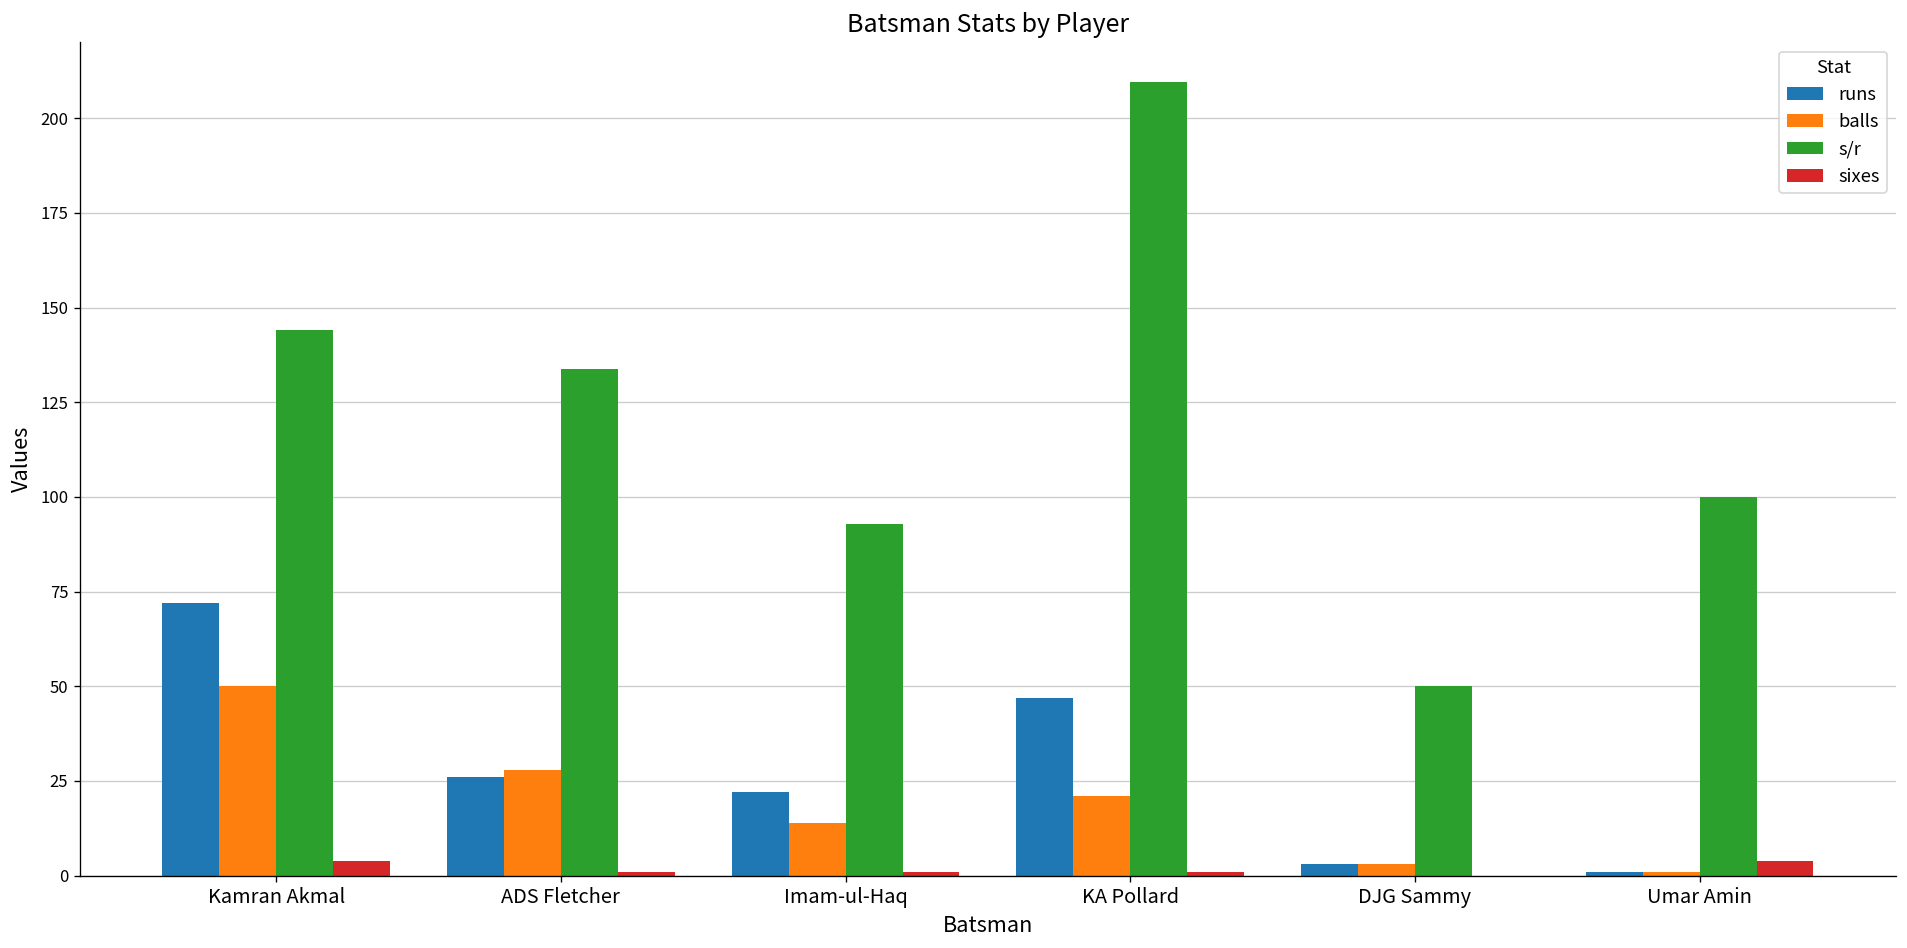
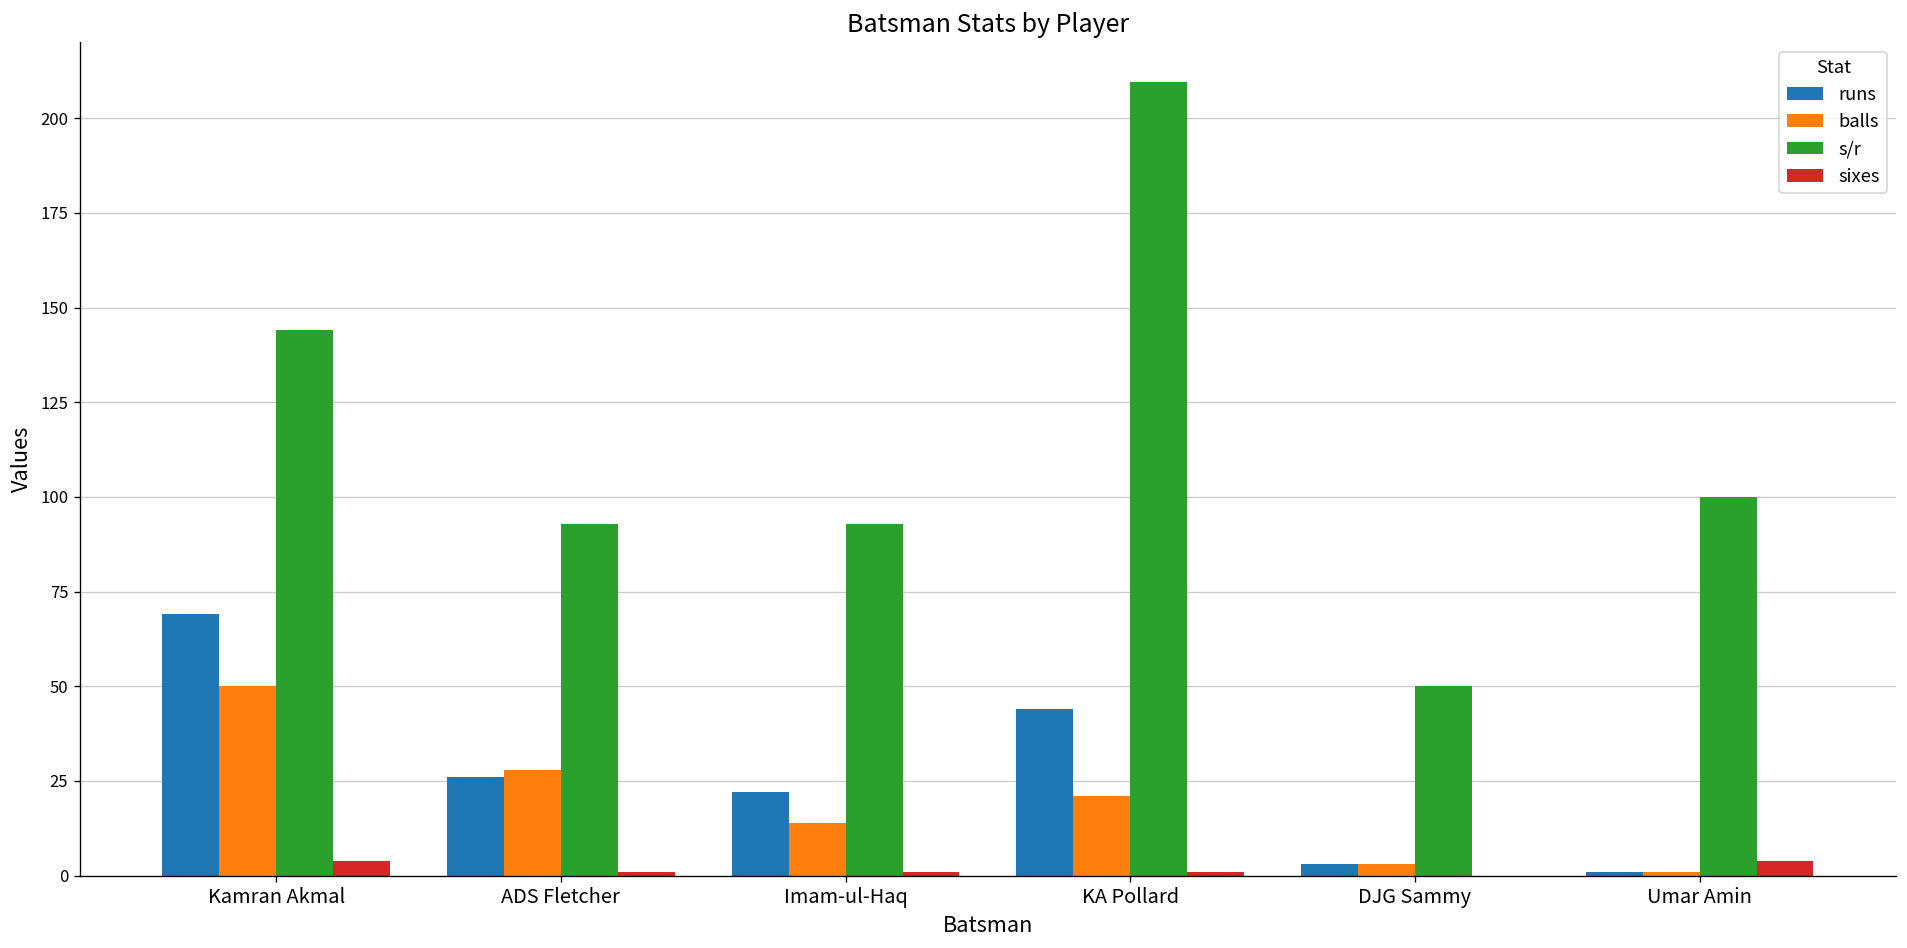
runs, Kamran Akmal: 72 -> 69
s/r, ADS Fletcher: 134 -> 93
runs, KA Pollard: 47 -> 44
